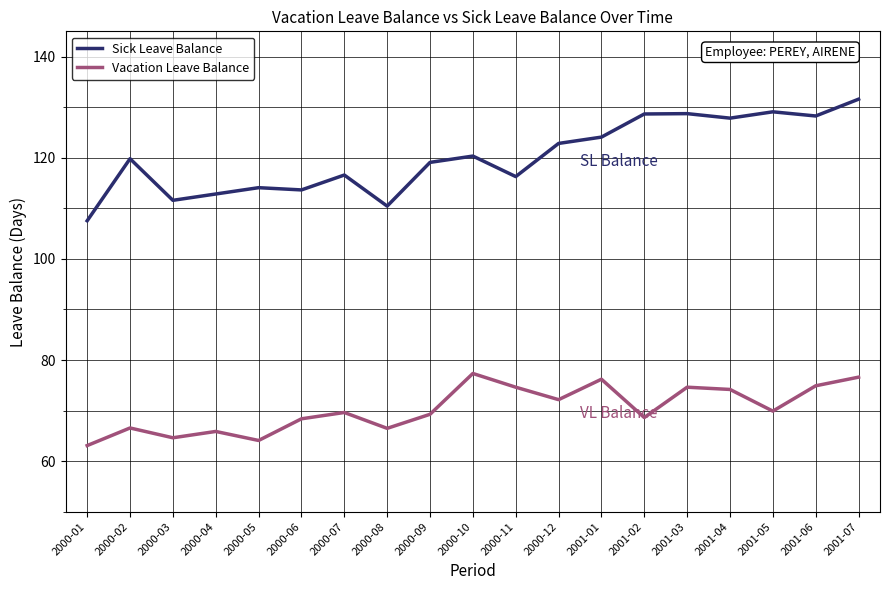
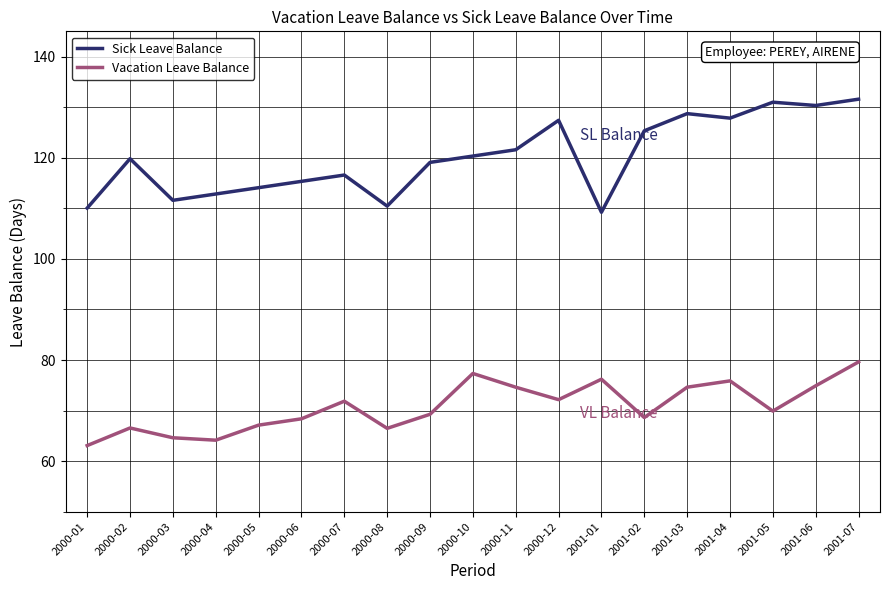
Sick Leave Balance, 2000-01: 108 -> 110
Vacation Leave Balance, 2000-04: 66 -> 64
Vacation Leave Balance, 2000-05: 64 -> 67
Sick Leave Balance, 2000-06: 114 -> 115
Vacation Leave Balance, 2000-07: 70 -> 72
Sick Leave Balance, 2000-11: 116 -> 122
Sick Leave Balance, 2000-12: 123 -> 127
Sick Leave Balance, 2001-01: 124 -> 109
Sick Leave Balance, 2001-02: 129 -> 125
Vacation Leave Balance, 2001-04: 74 -> 76
Sick Leave Balance, 2001-05: 129 -> 131
Sick Leave Balance, 2001-06: 128 -> 130
Vacation Leave Balance, 2001-07: 77 -> 80
